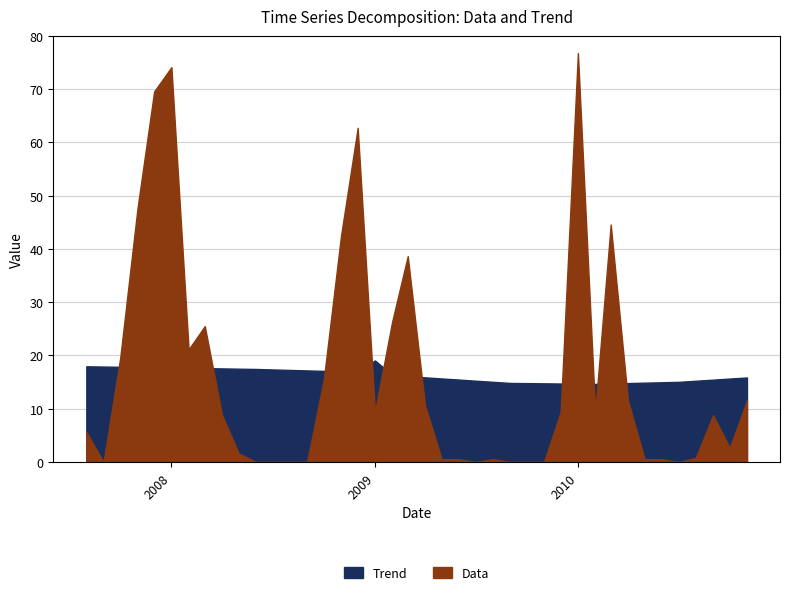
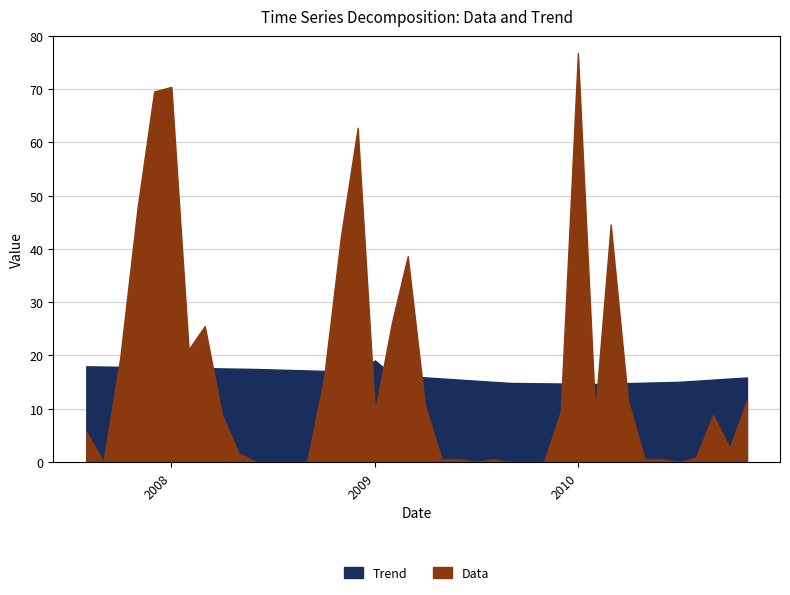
Data, 2008: 74 -> 70
